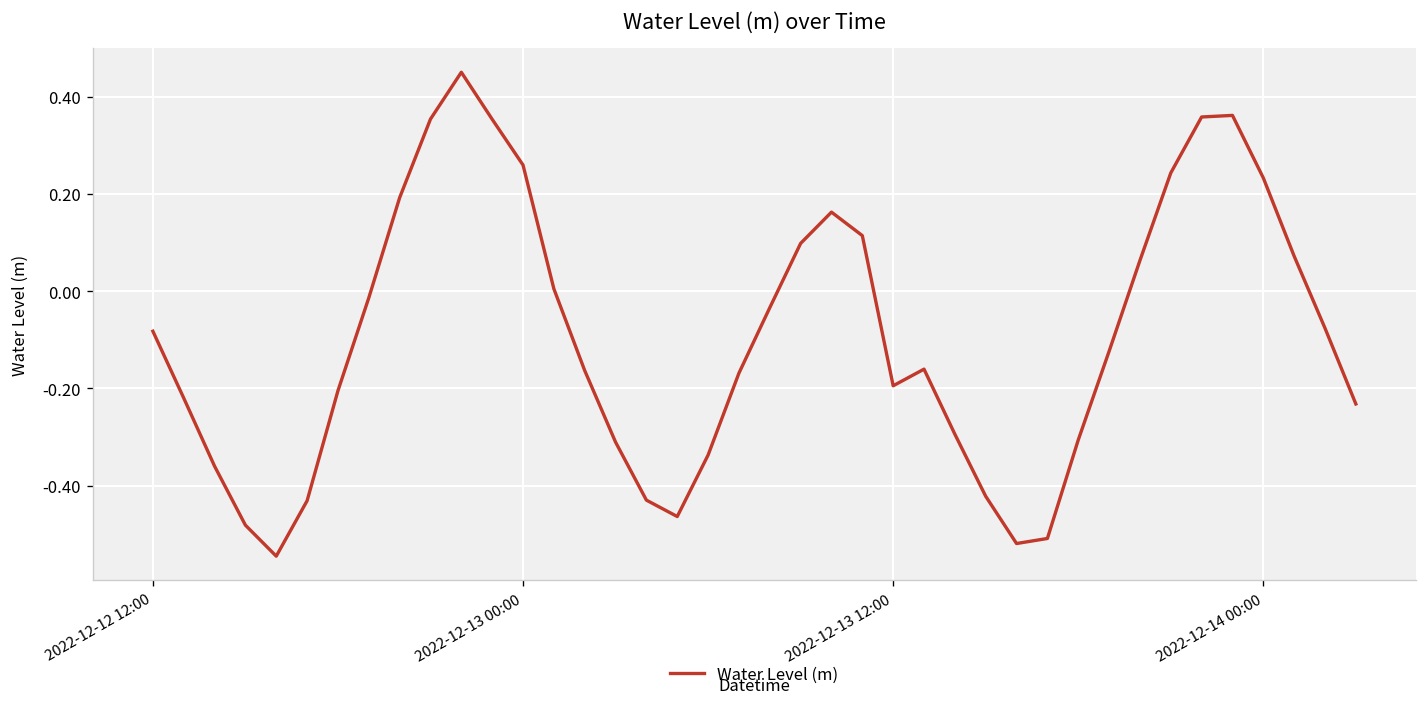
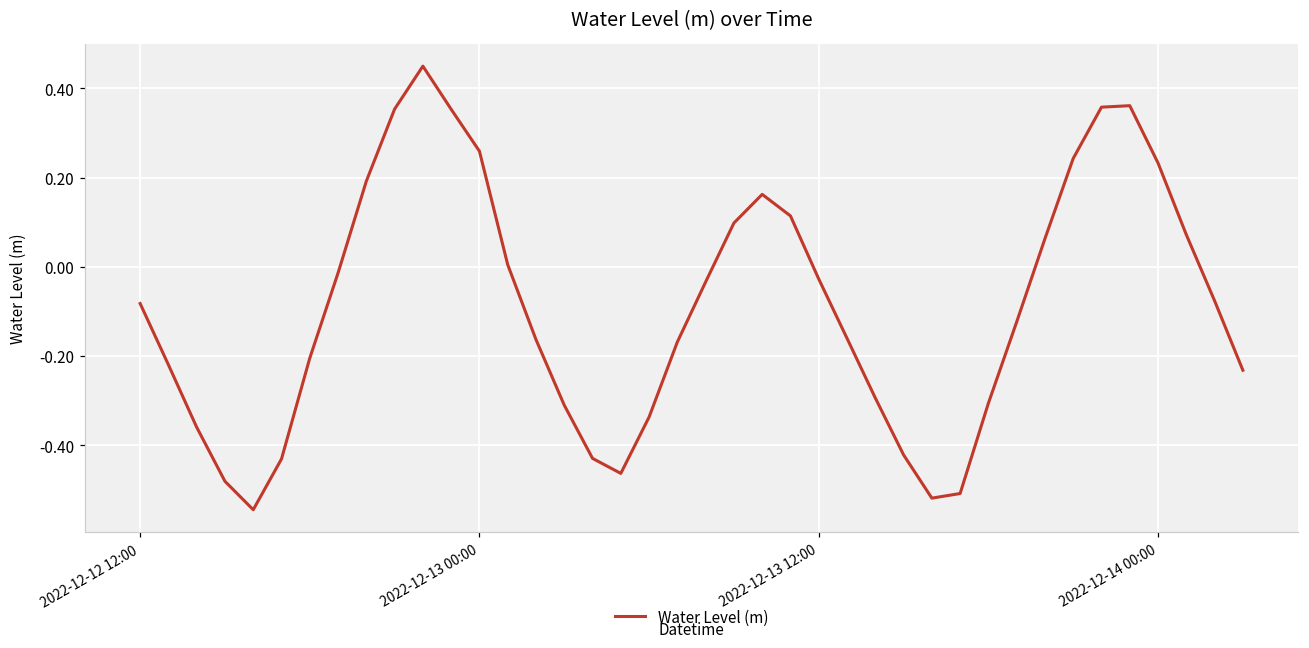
2022-12-13 12:00: -0.19 -> -0.03
